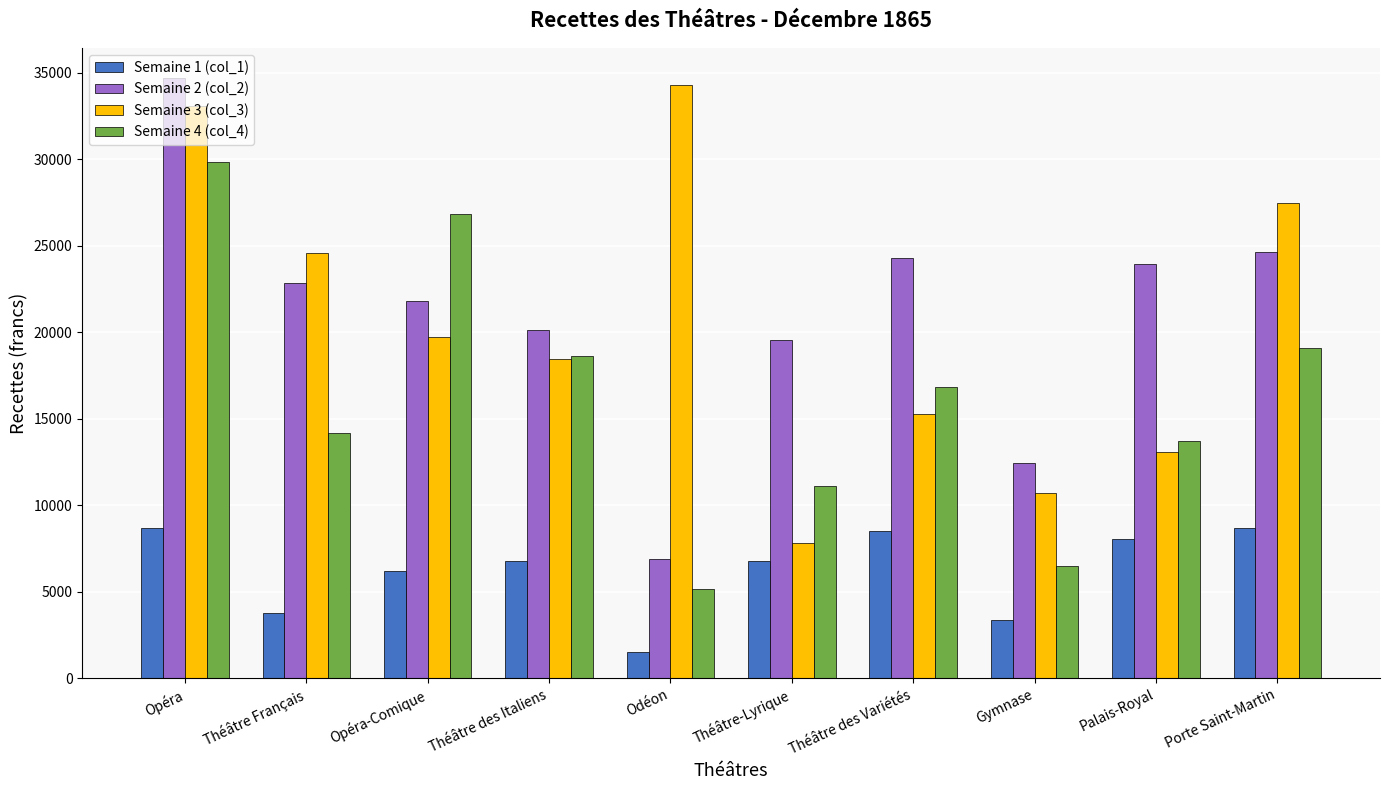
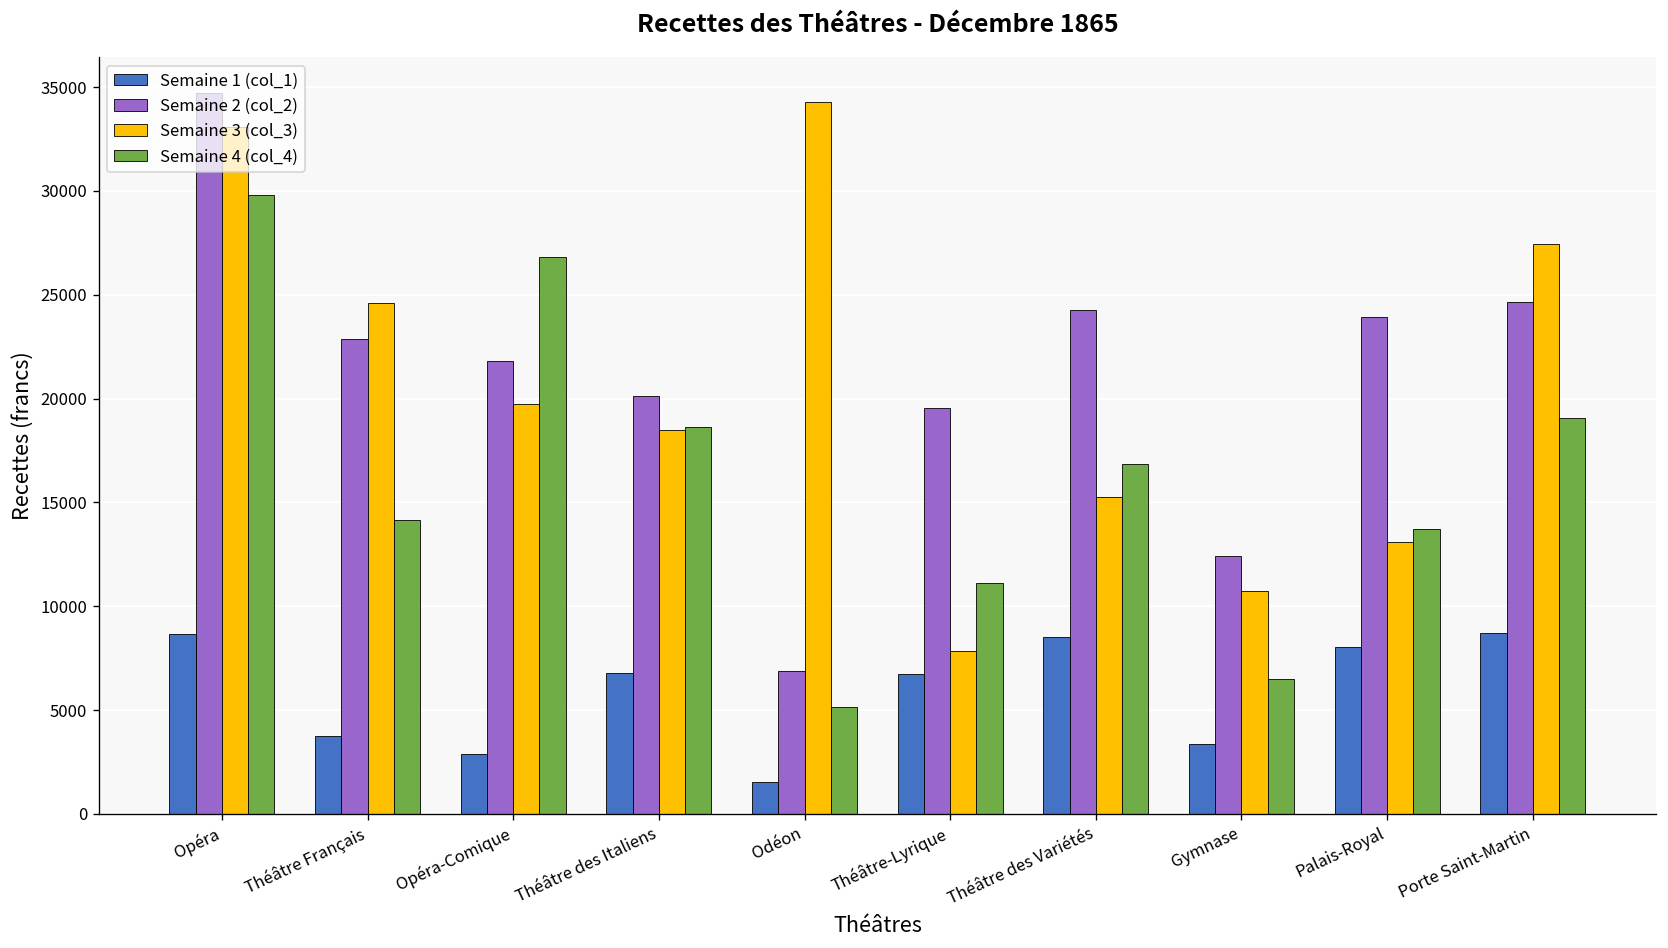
Semaine 1 (col_1), Opéra-Comique: 6200 -> 2900
